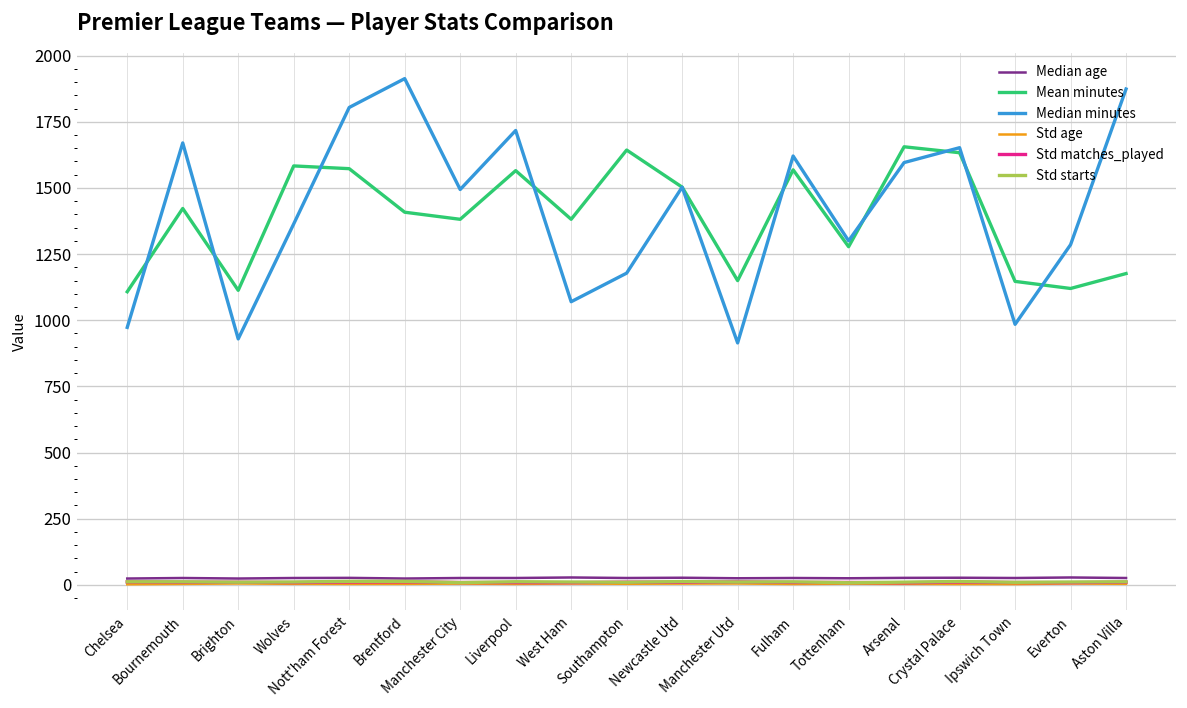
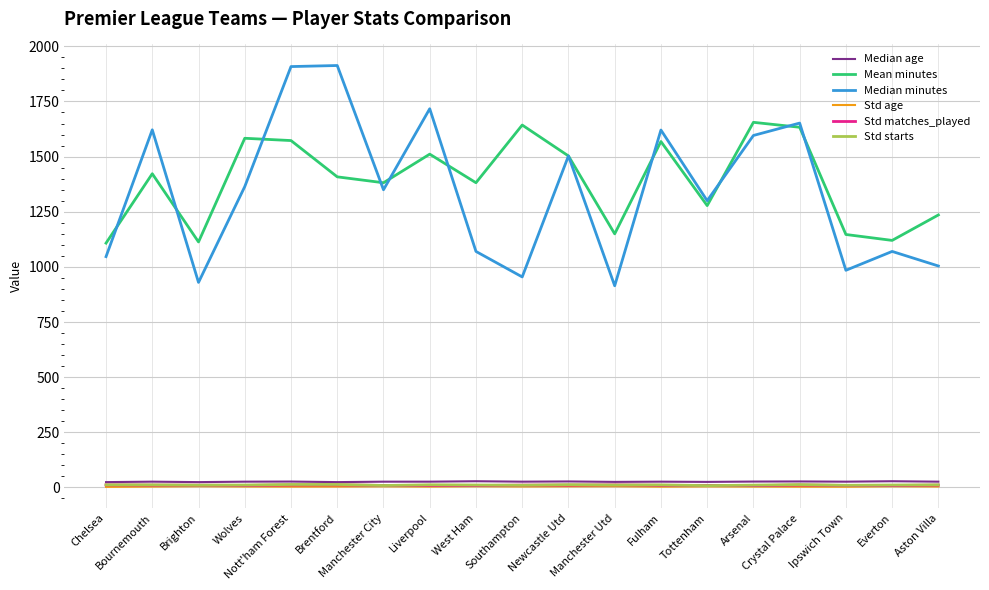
Median minutes, Chelsea: 970 -> 1050
Median minutes, Bournemouth: 1670 -> 1620
Median minutes, Nott'ham Forest: 1800 -> 1910
Median minutes, Manchester City: 1490 -> 1350
Mean minutes, Liverpool: 1570 -> 1510
Median minutes, Southampton: 1180 -> 950
Median minutes, Everton: 1290 -> 1070
Mean minutes, Aston Villa: 1180 -> 1240
Median minutes, Aston Villa: 1870 -> 1000
